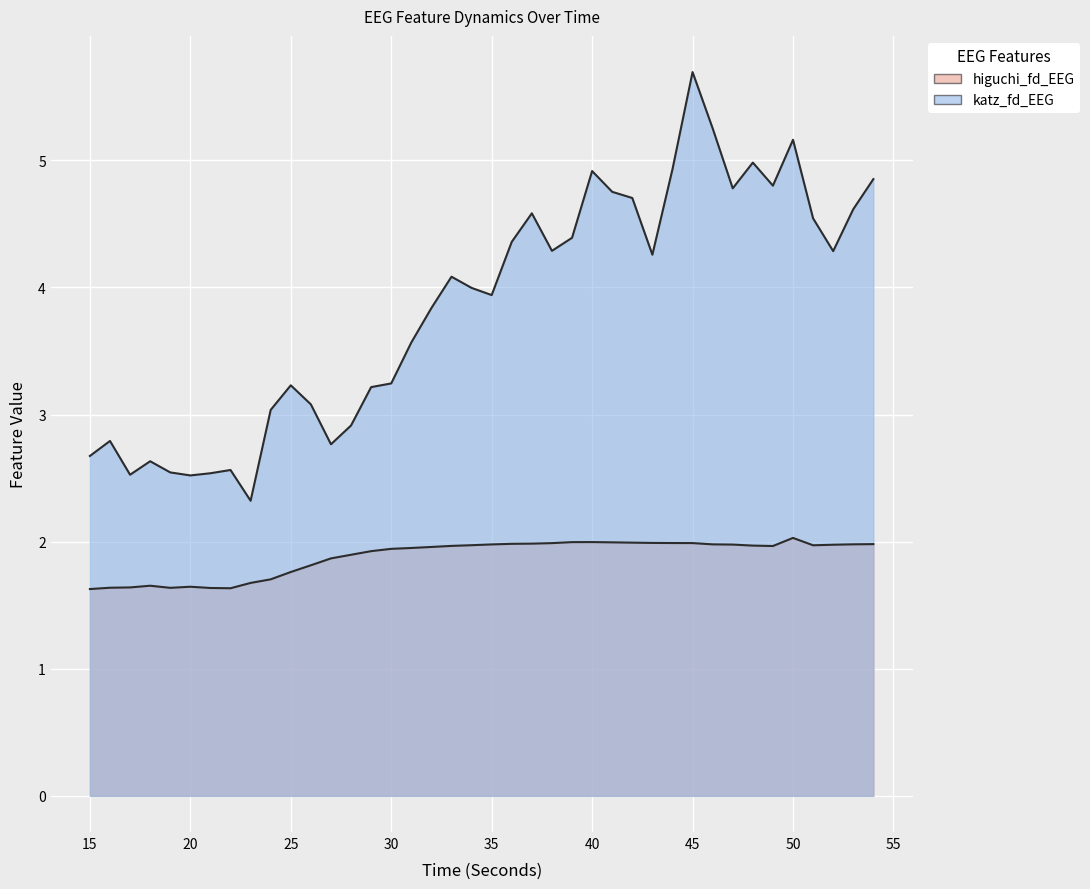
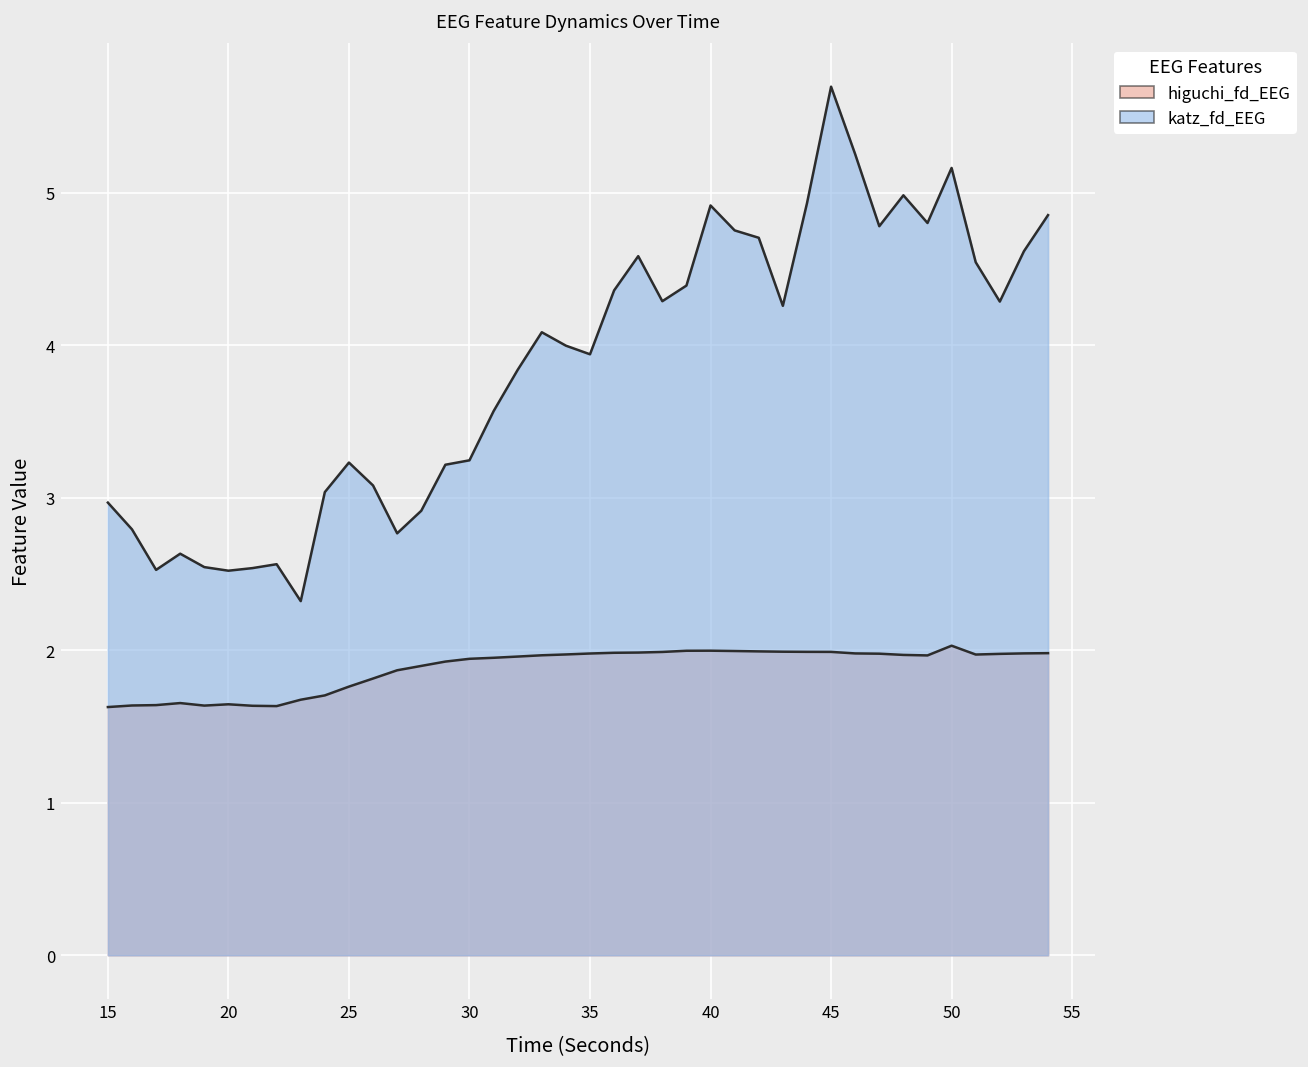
katz_fd_EEG, 15: 2.67 -> 2.97
